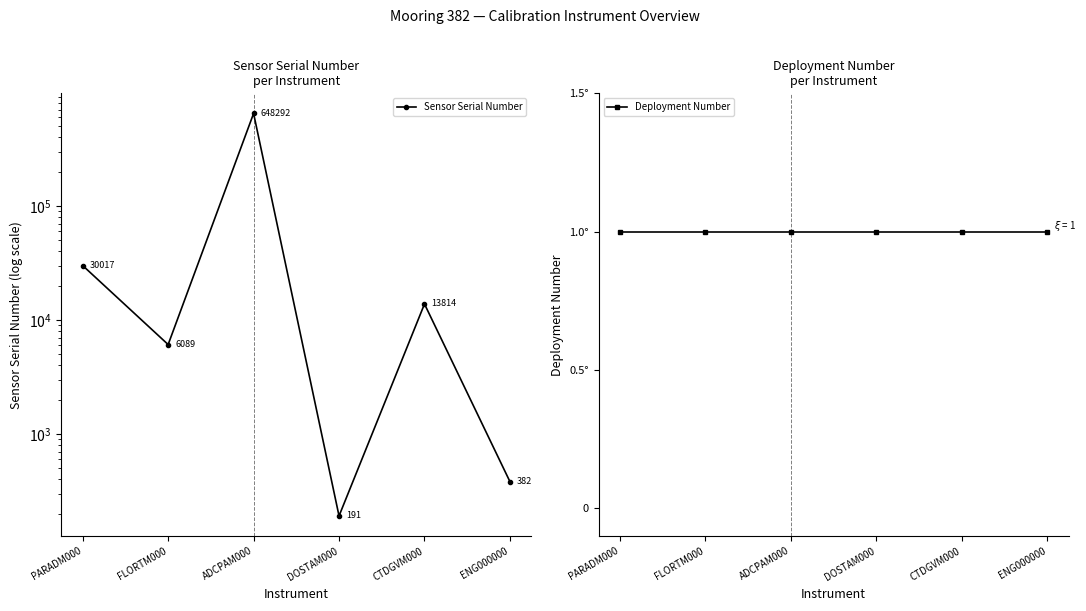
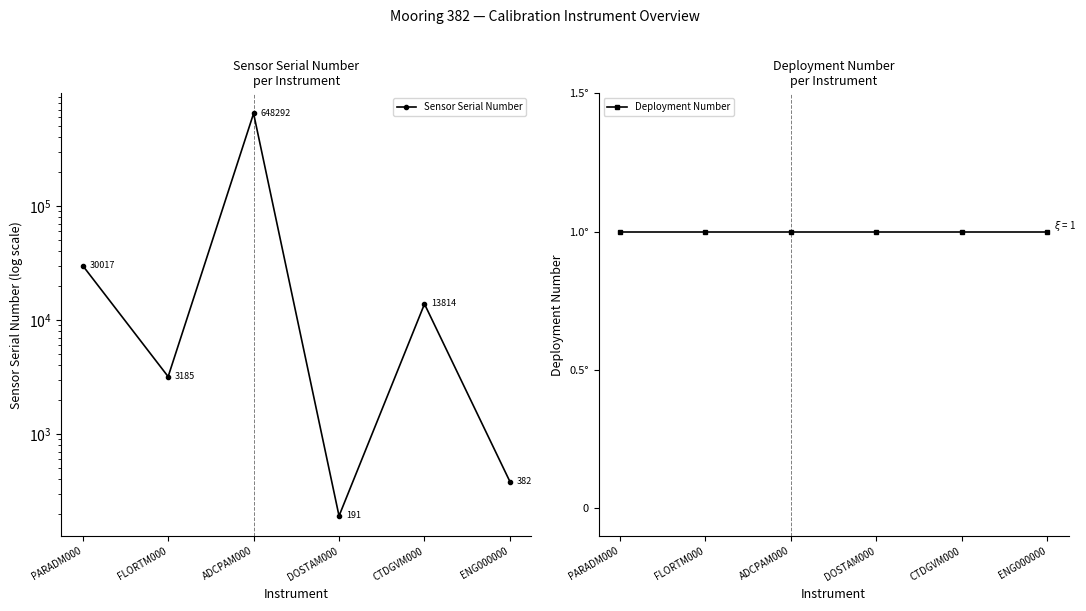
Sensor Serial Number per Instrument, FLORTM000: 6089 -> 3185
